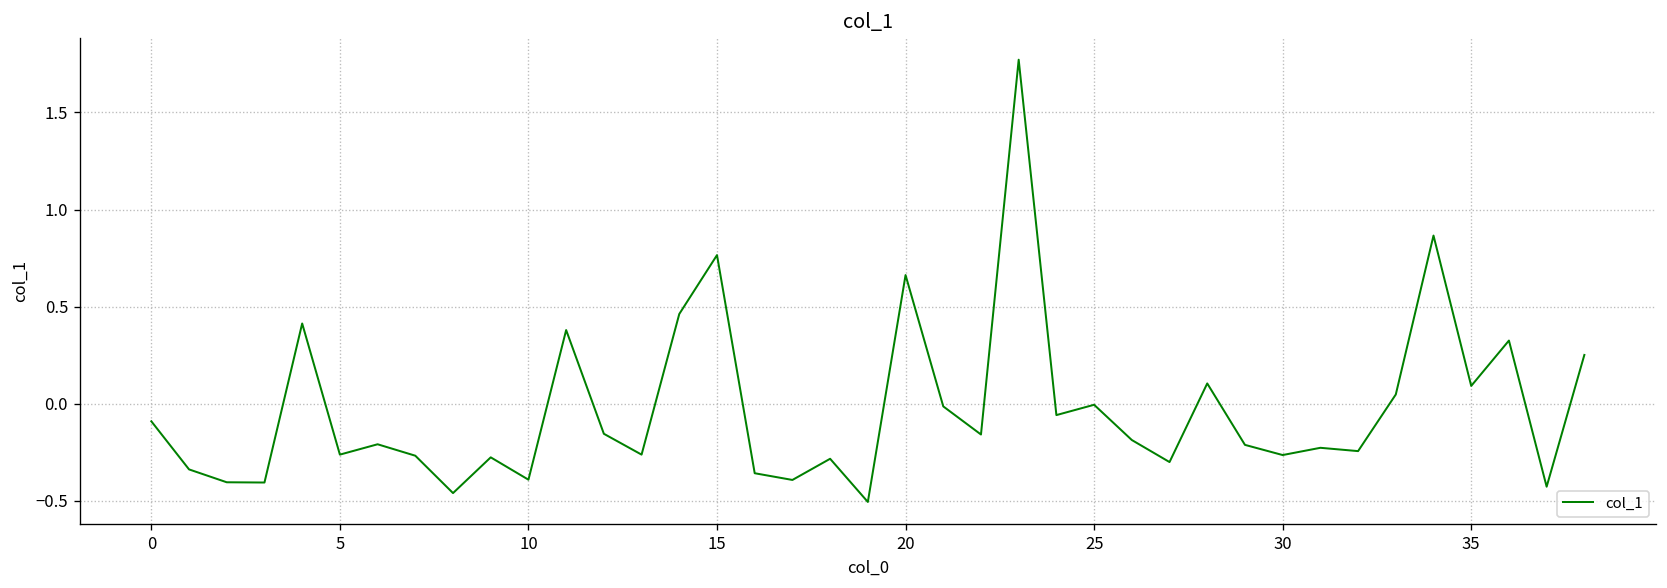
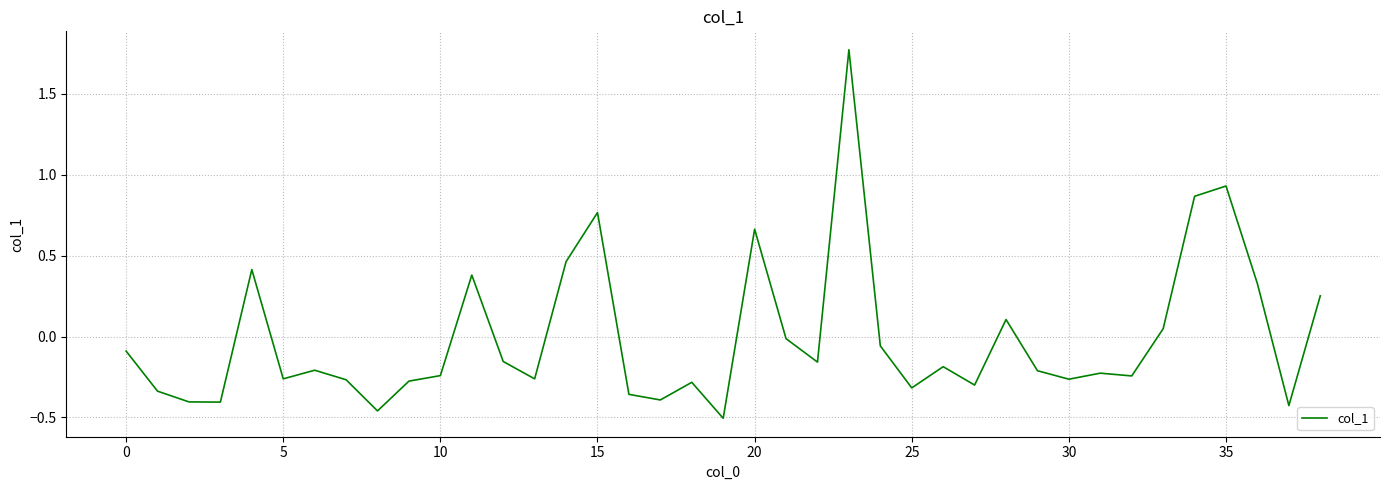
10: -0.39 -> -0.24
25: 0.00 -> -0.32
35: 0.09 -> 0.93
